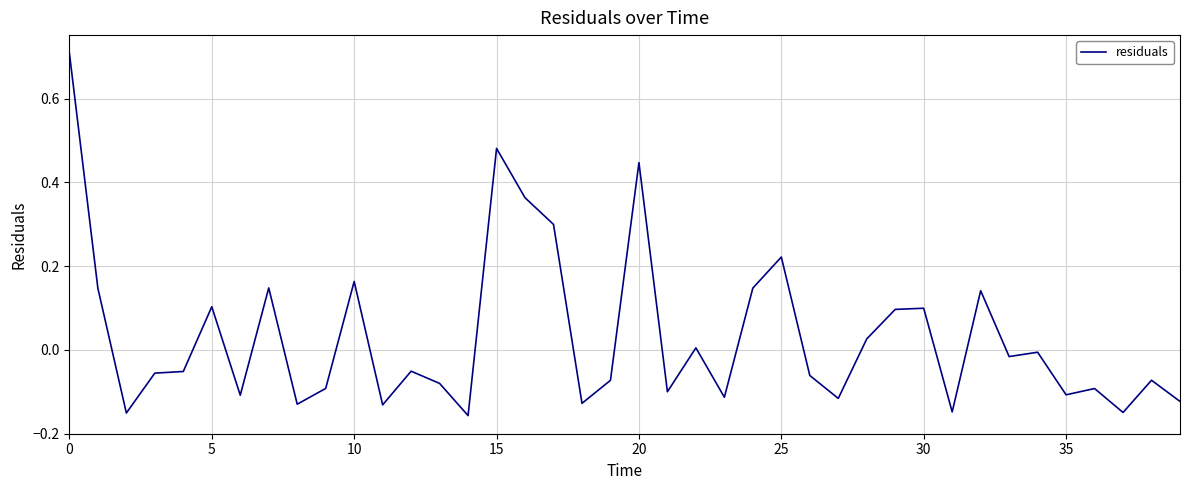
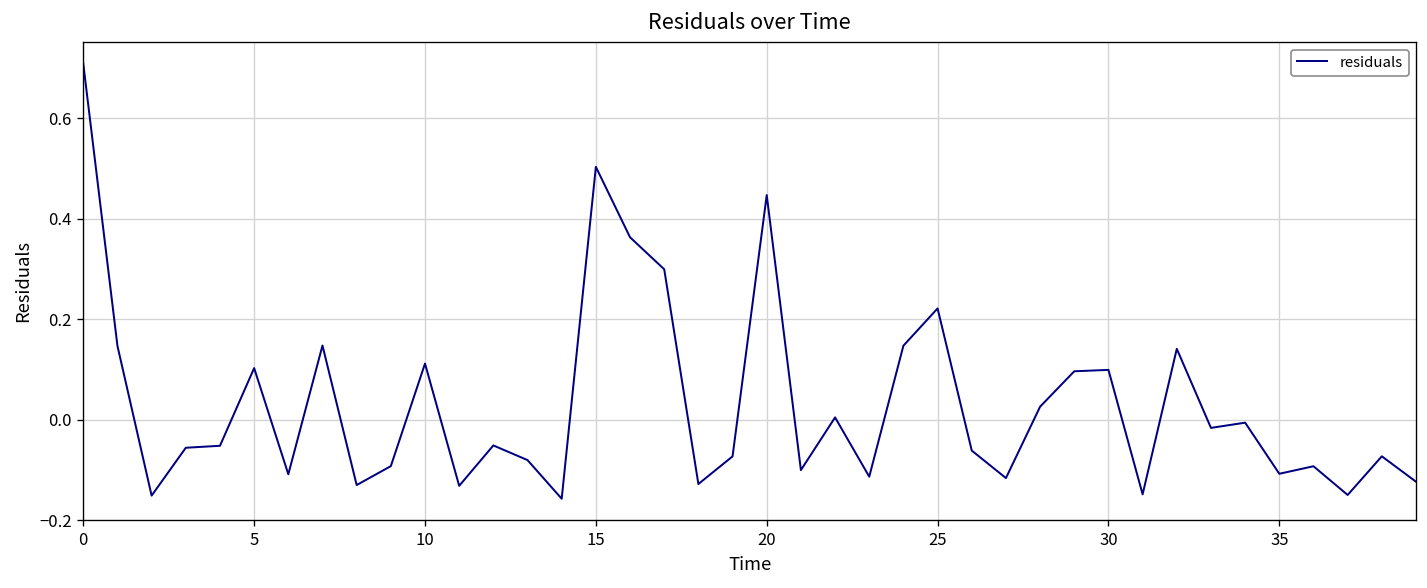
10: 0.16 -> 0.11
15: 0.48 -> 0.50
